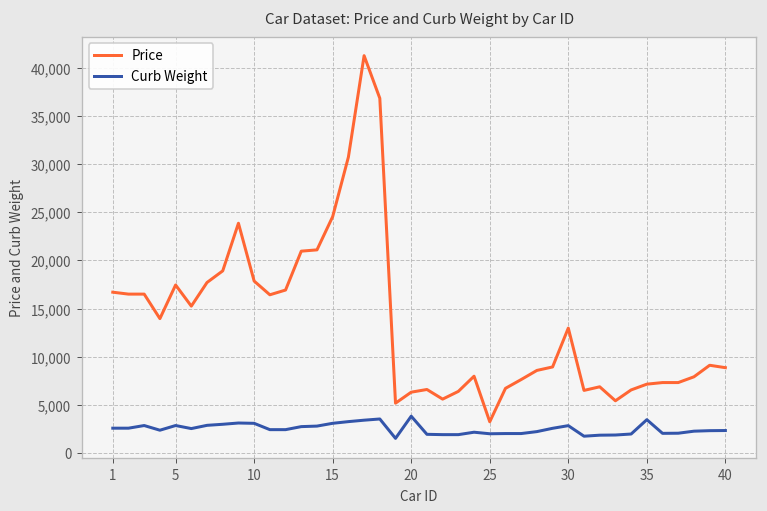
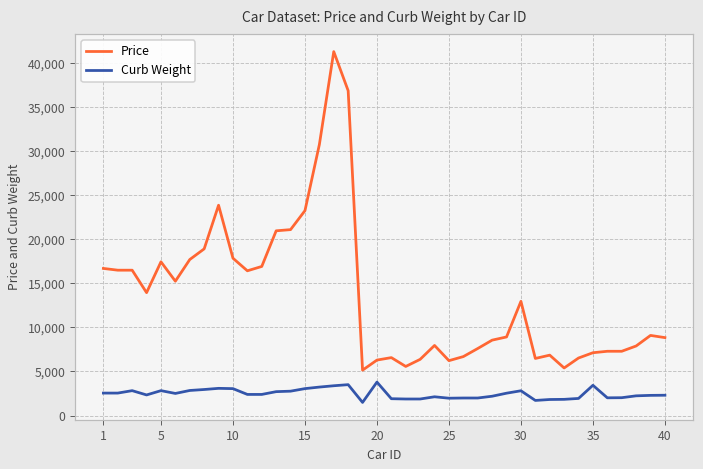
Price, 15: 25,000 -> 23,000
Price, 25: 3,000 -> 6,000
